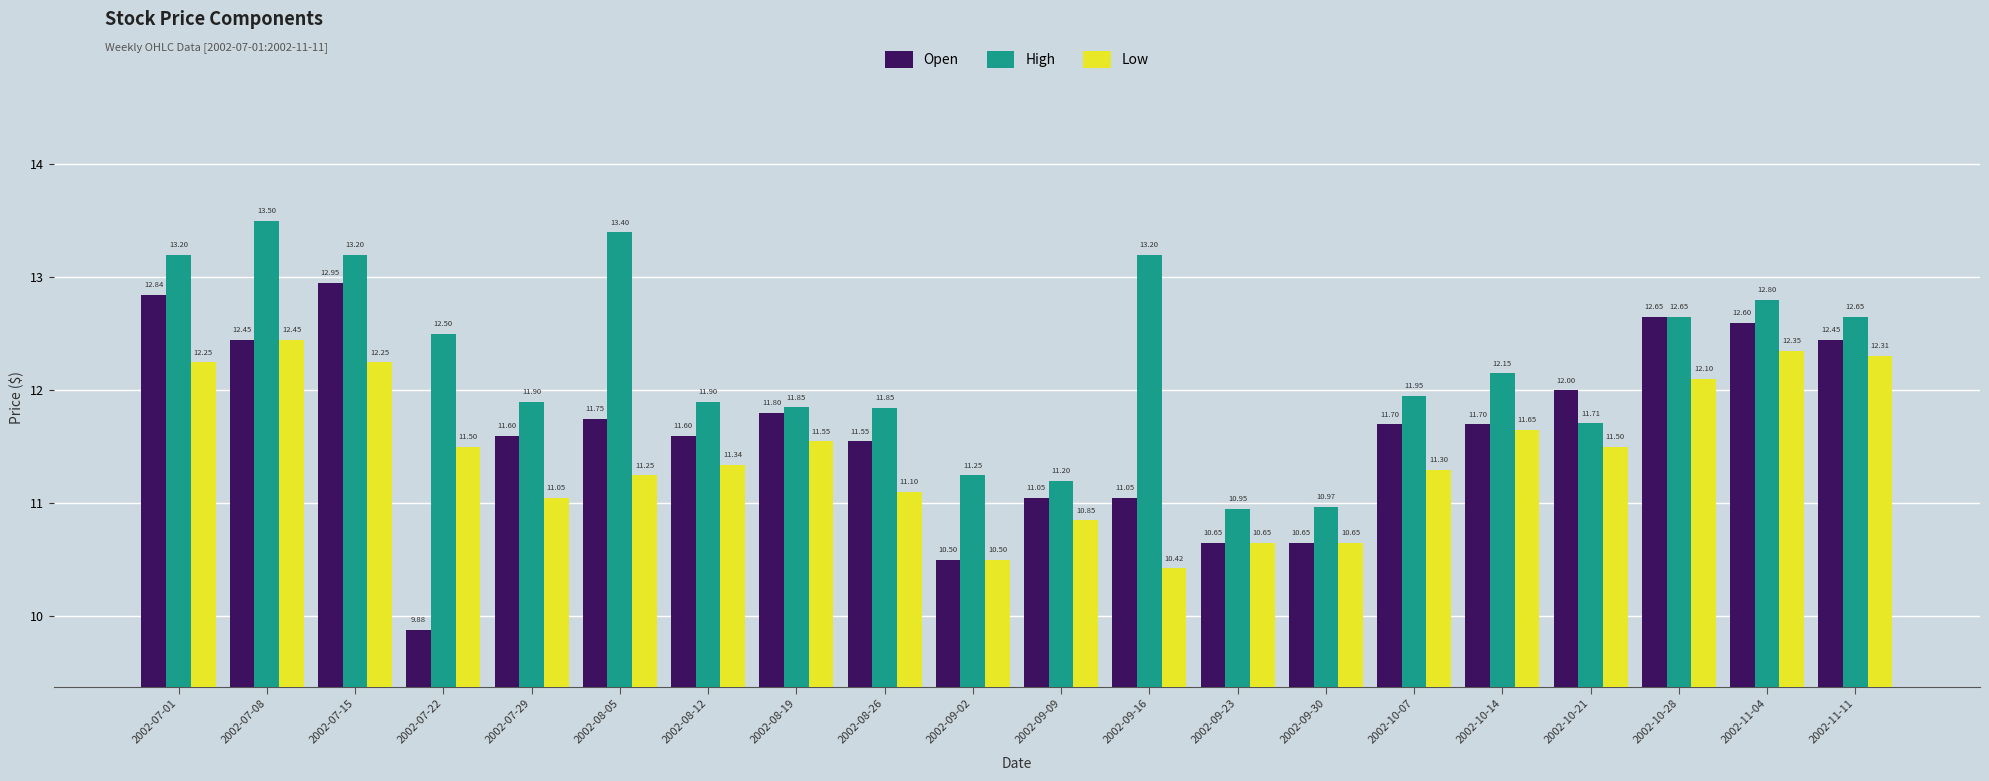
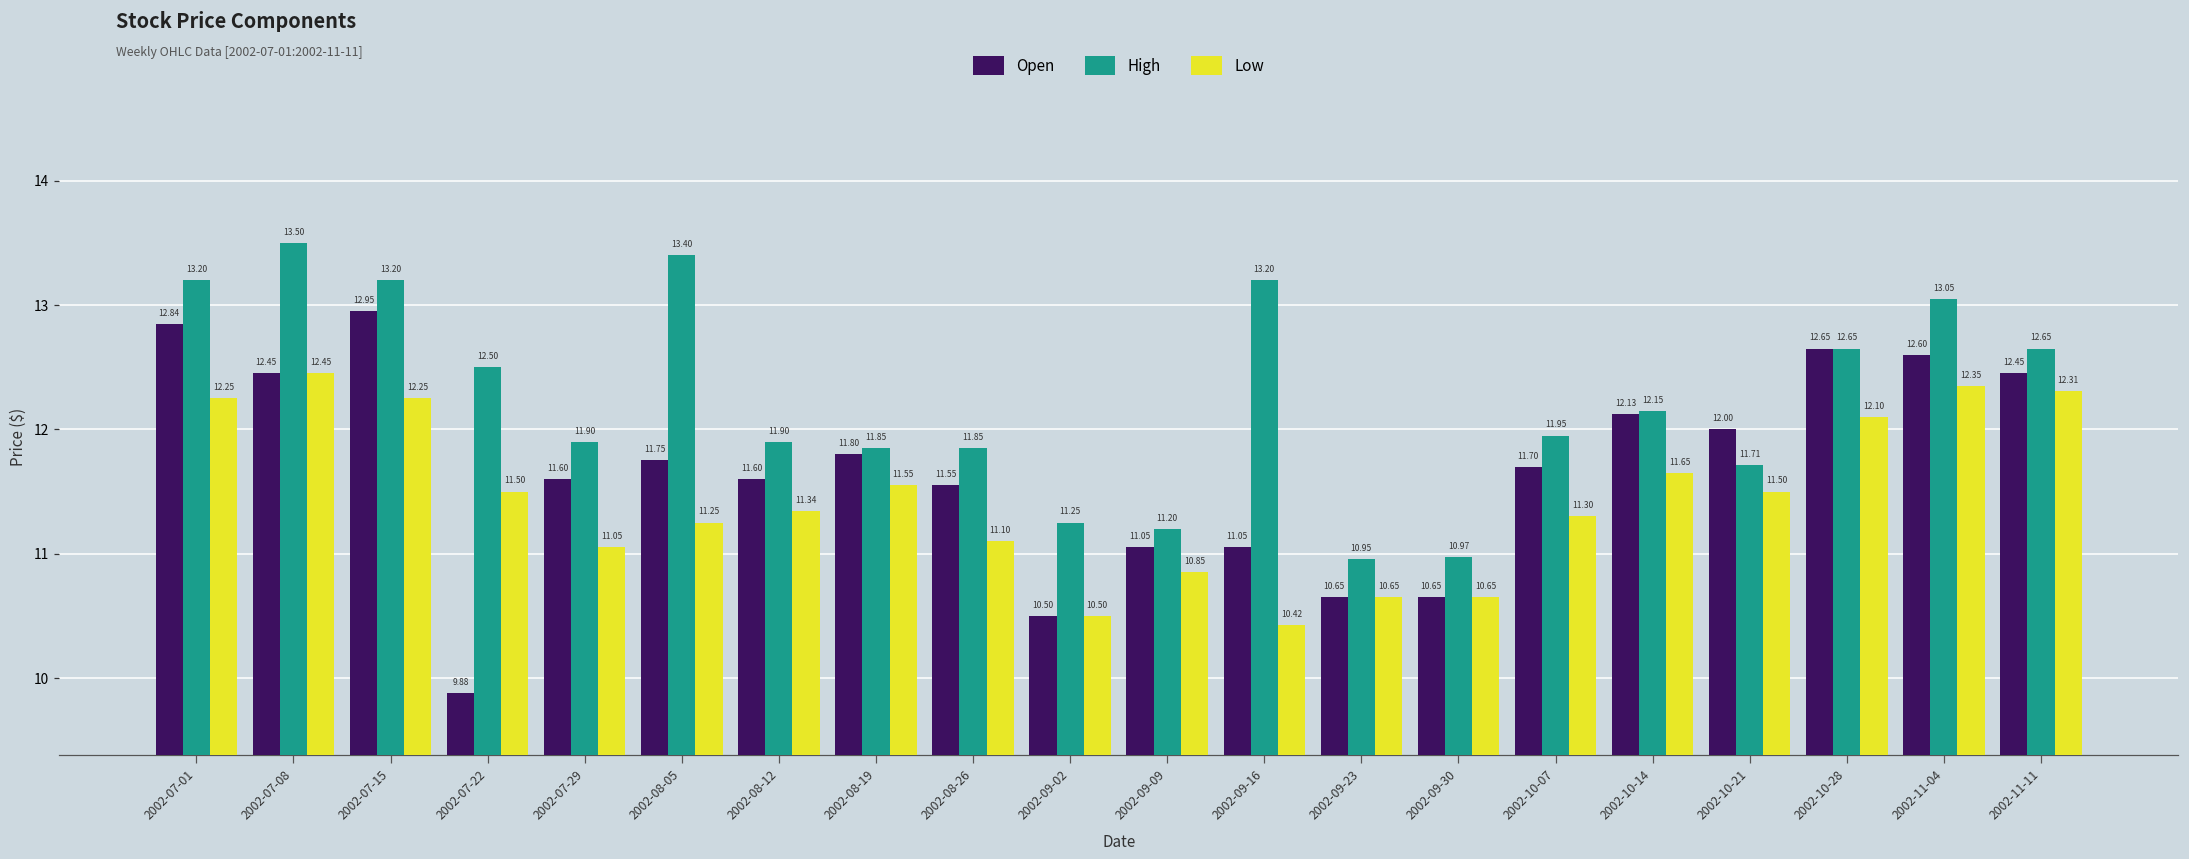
Open, 2002-10-14: 11.70 -> 12.13
High, 2002-11-04: 12.80 -> 13.05
